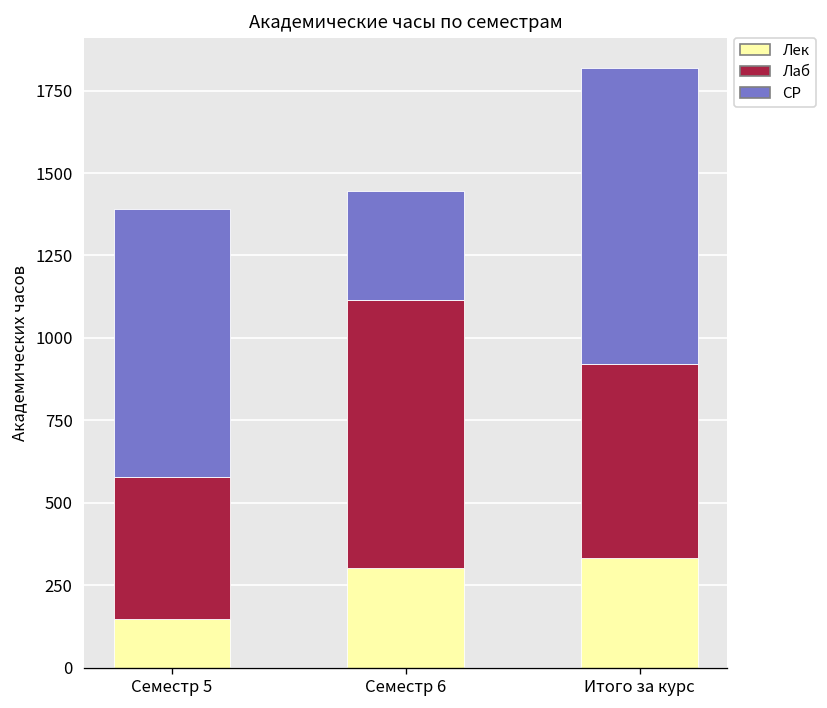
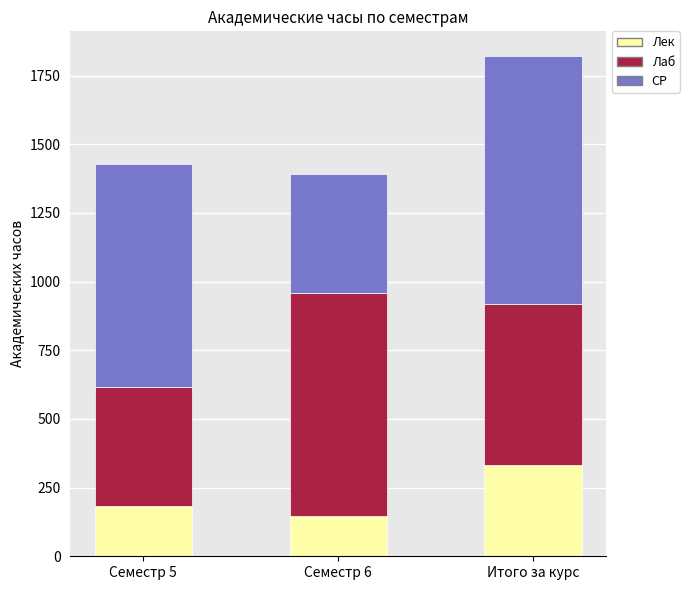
Лек, Семестр 5: 150 -> 180
Лек, Семестр 6: 300 -> 150
СР, Семестр 6: 330 -> 430
